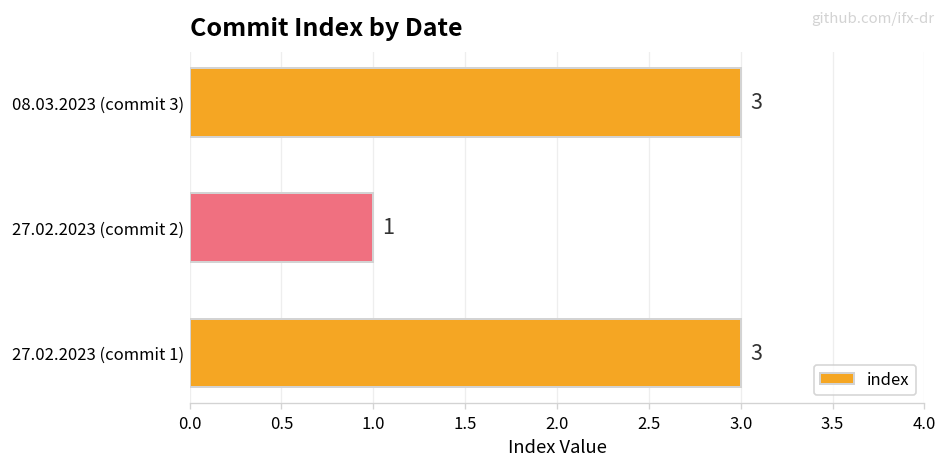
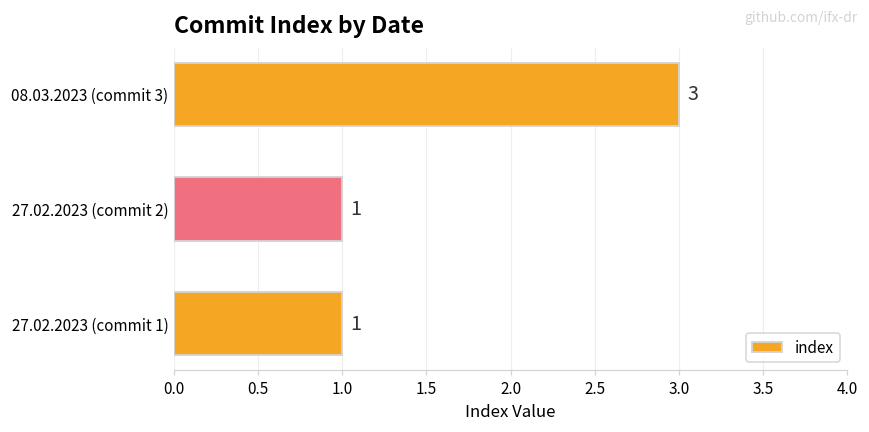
27.02.2023 (commit 1): 3 -> 1
